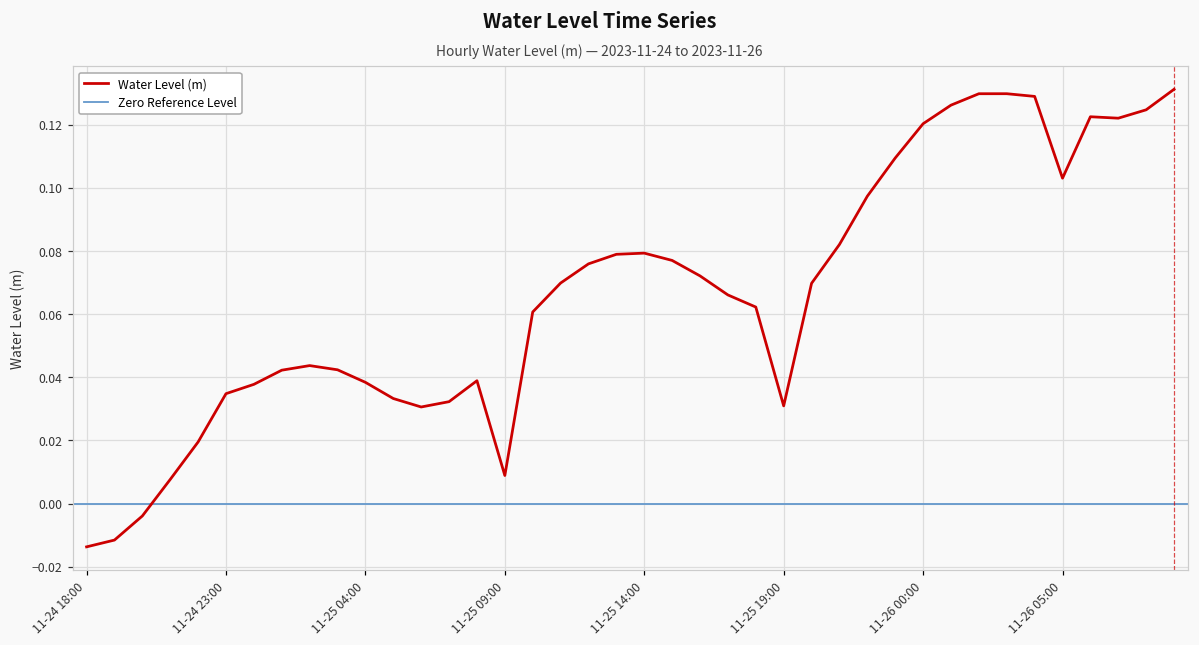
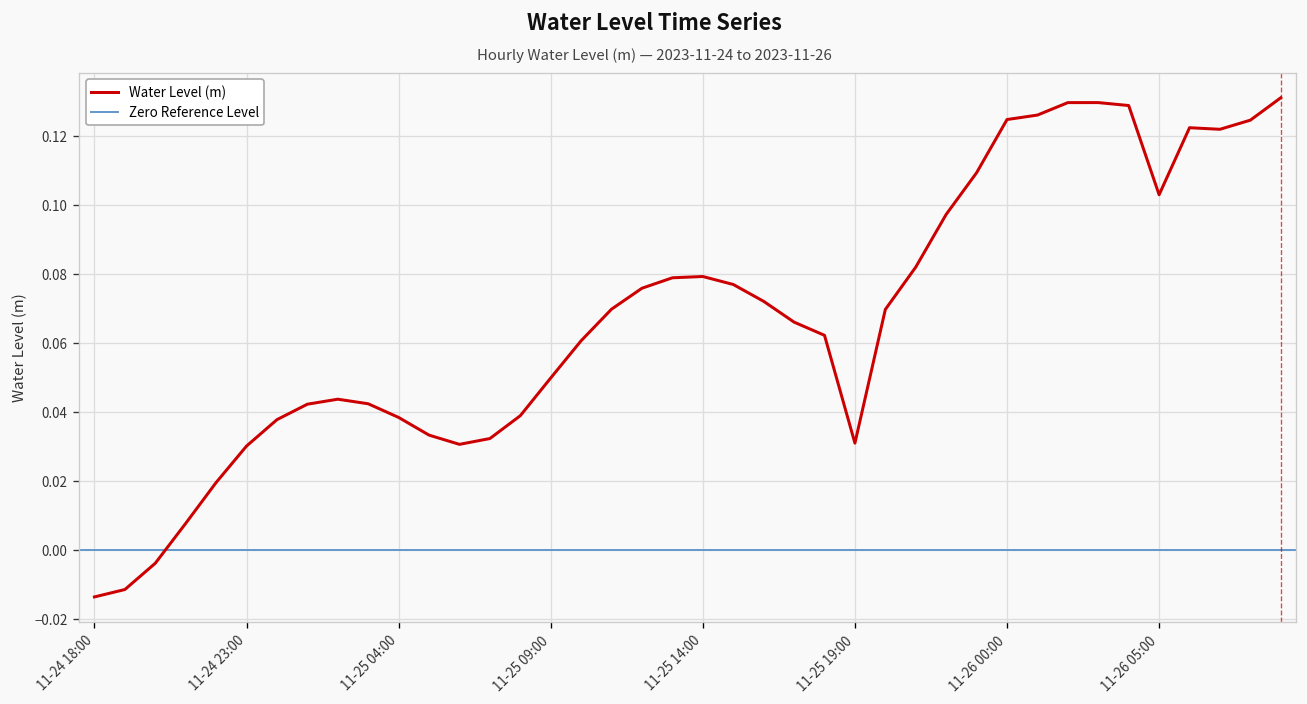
11-24 23:00: 0.035 -> 0.030
11-25 09:00: 0.009 -> 0.050
11-26 00:00: 0.120 -> 0.125
